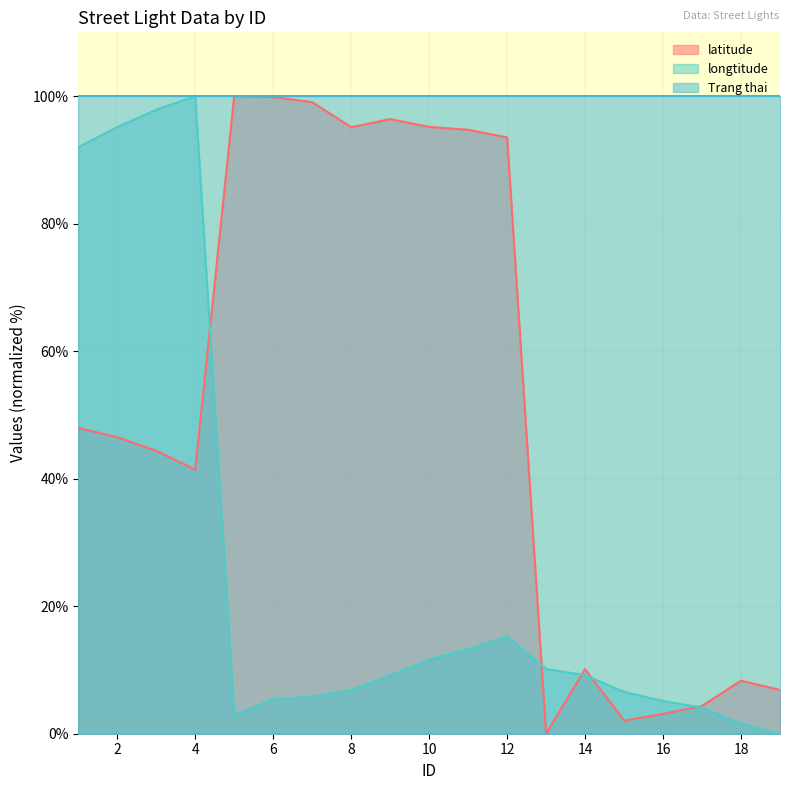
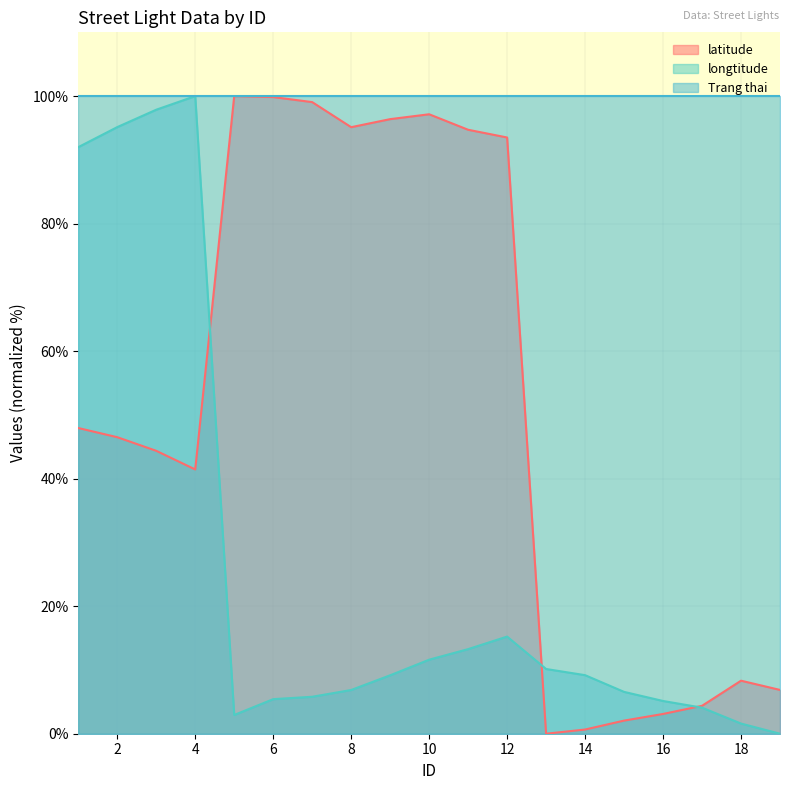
latitude, 10: 95% -> 97%
latitude, 14: 10% -> 1%
